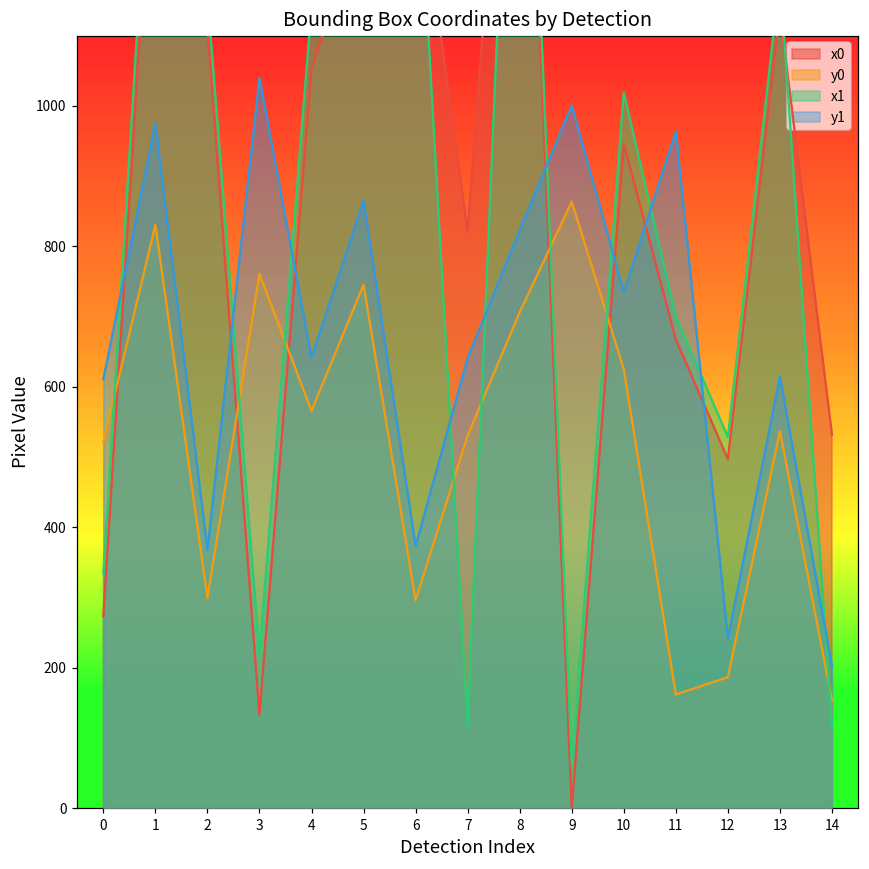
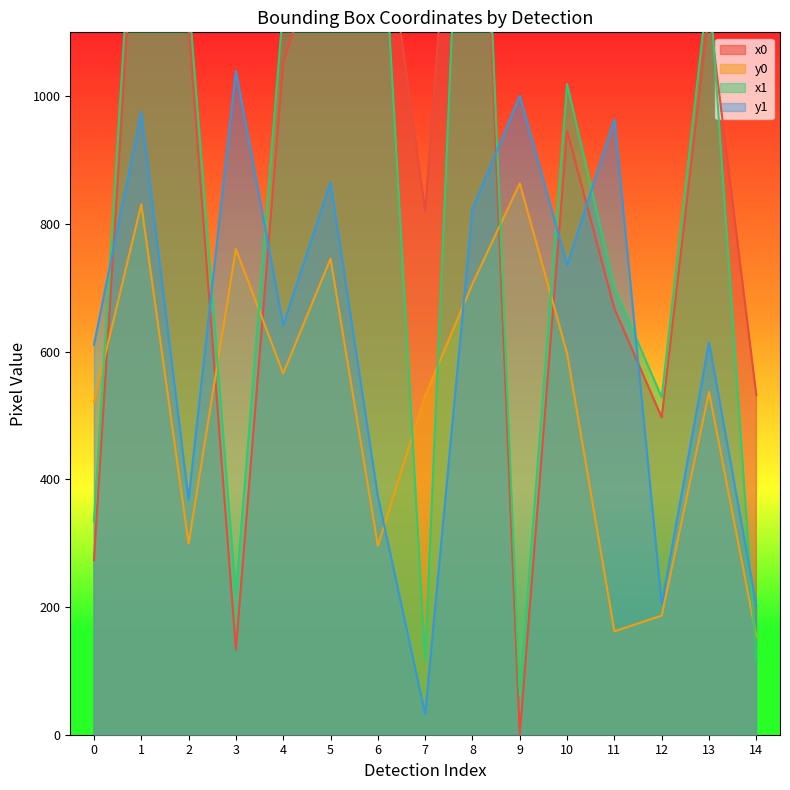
y1, 7: 640 -> 30
y0, 10: 630 -> 600
y1, 12: 240 -> 200
